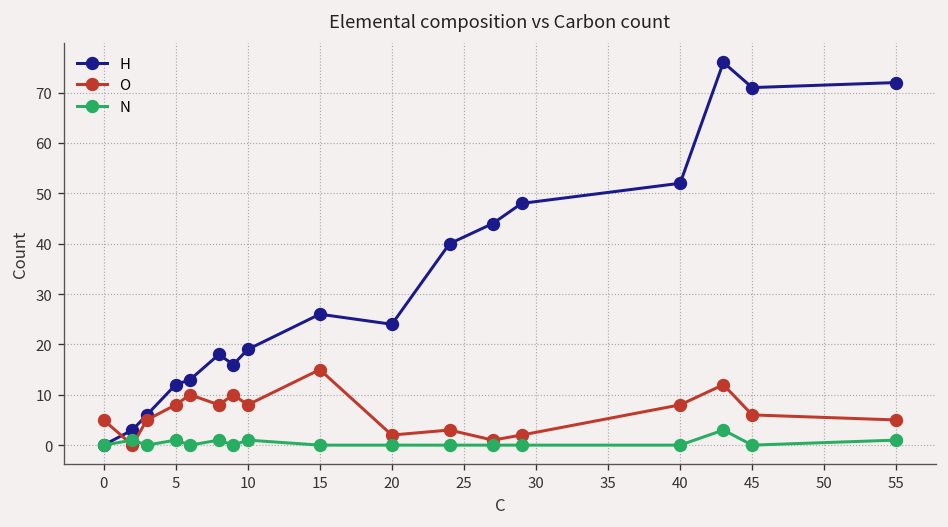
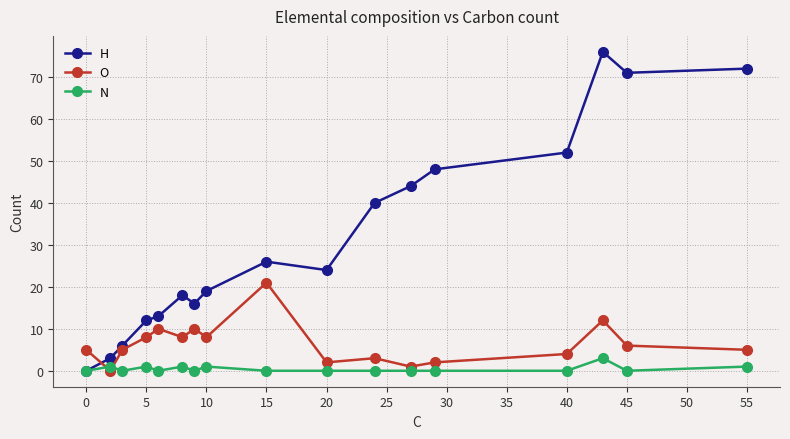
O, 15: 15 -> 21
O, 40: 8 -> 4
